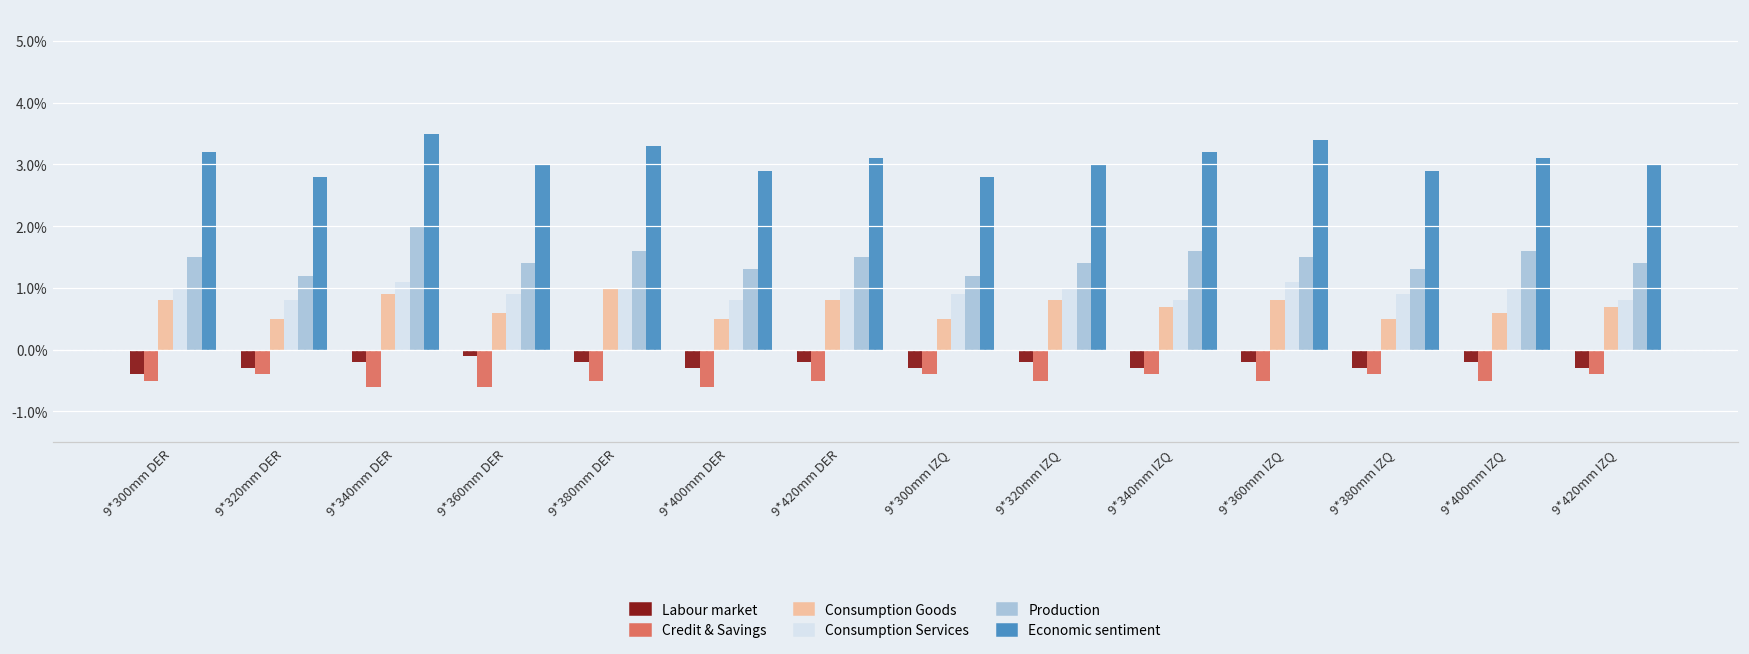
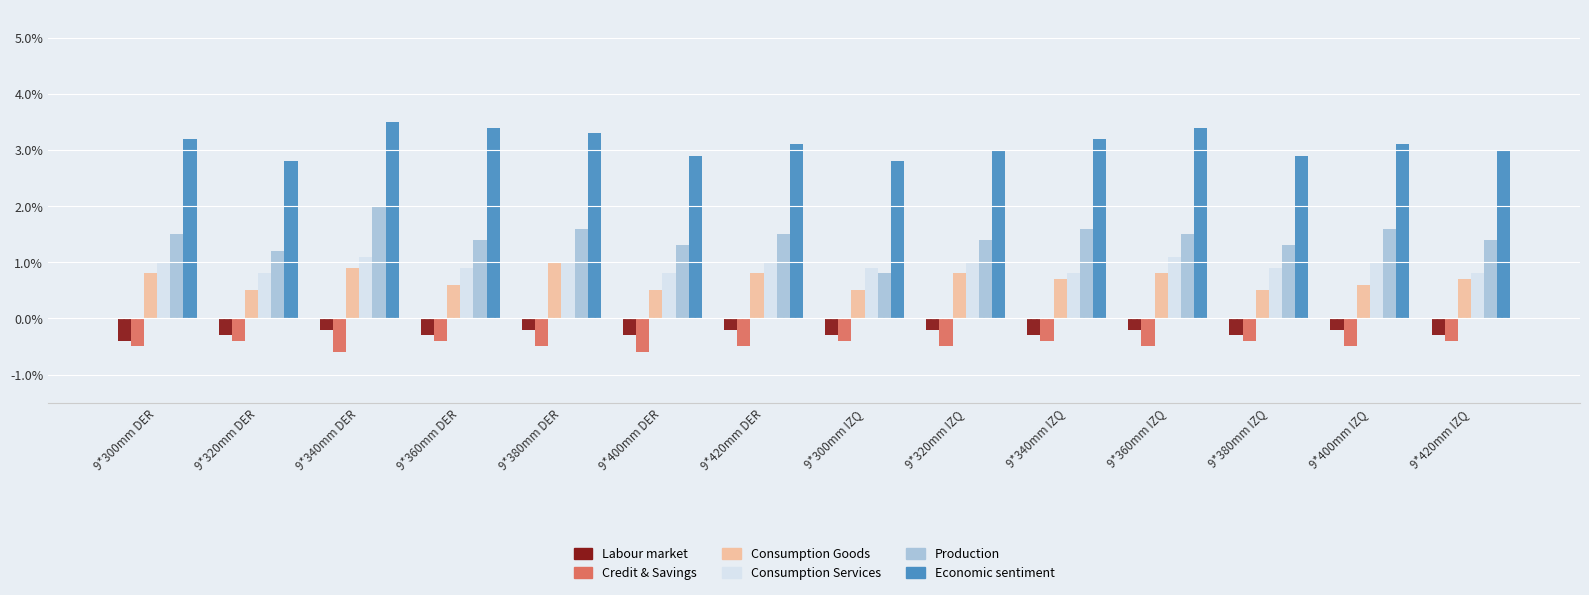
Labour market, 9*360mm DER: -0.1% -> -0.3%
Credit & Savings, 9*360mm DER: -0.6% -> -0.4%
Economic sentiment, 9*360mm DER: 3.0% -> 3.4%
Production, 9*300mm IZQ: 1.2% -> 0.8%
